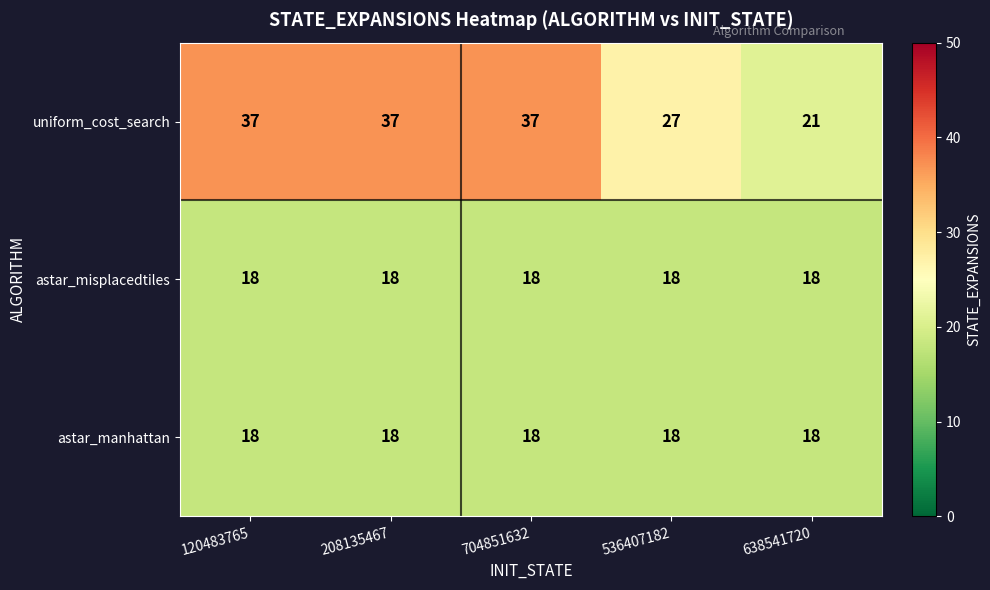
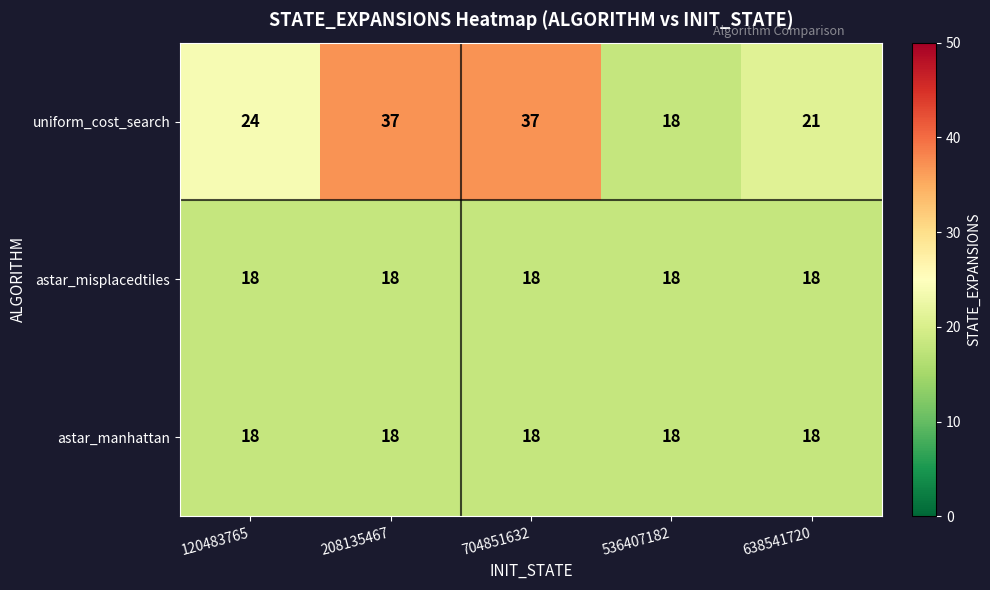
uniform_cost_search, 120483765: 37 -> 24
uniform_cost_search, 536407182: 27 -> 18
